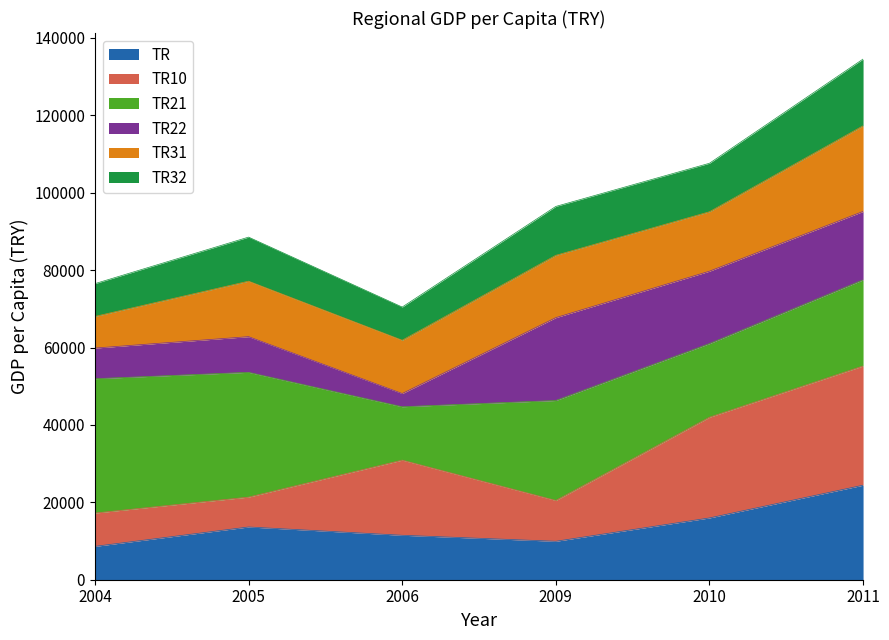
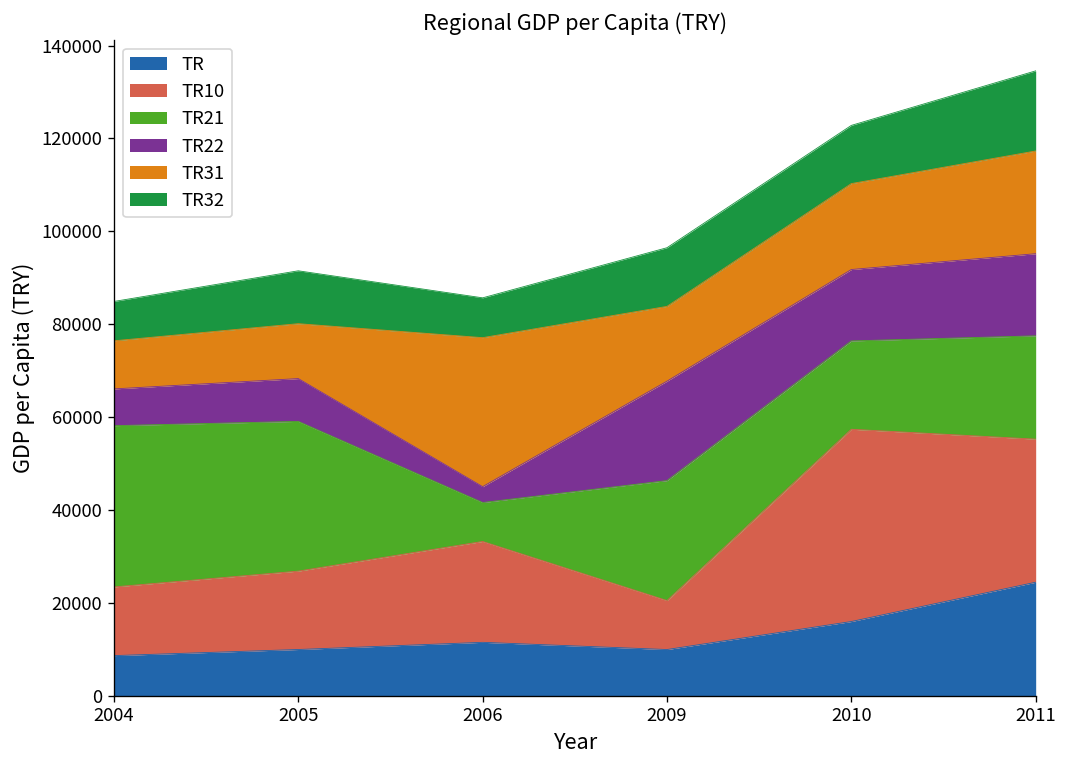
TR10, 2004: 9000 -> 15000
TR31, 2004: 8000 -> 10000
TR, 2005: 14000 -> 10000
TR10, 2005: 8000 -> 17000
TR31, 2005: 14000 -> 12000
TR10, 2006: 19000 -> 22000
TR21, 2006: 14000 -> 8000
TR31, 2006: 14000 -> 32000
TR10, 2010: 26000 -> 41000
TR22, 2010: 19000 -> 15000
TR31, 2010: 15000 -> 18000
